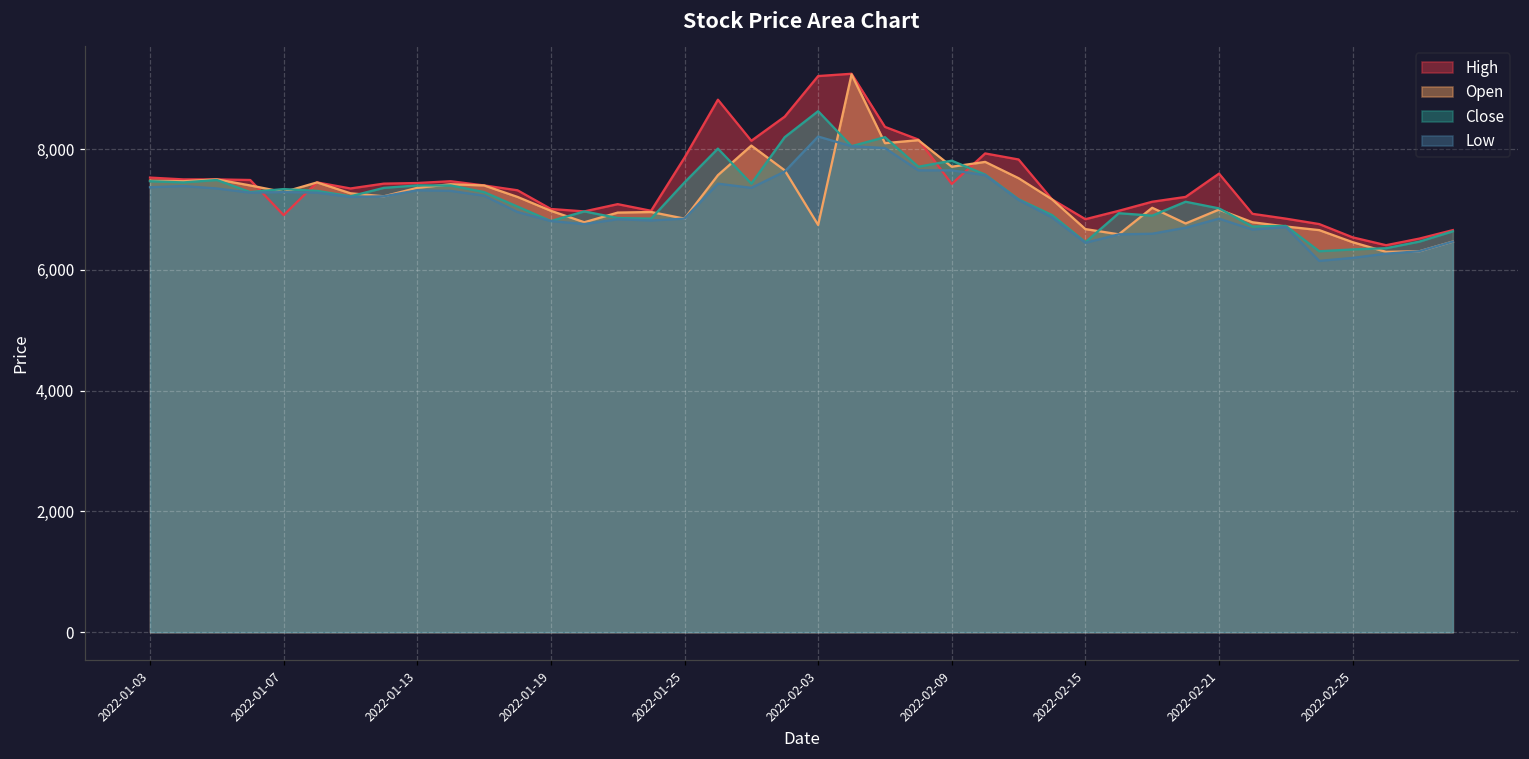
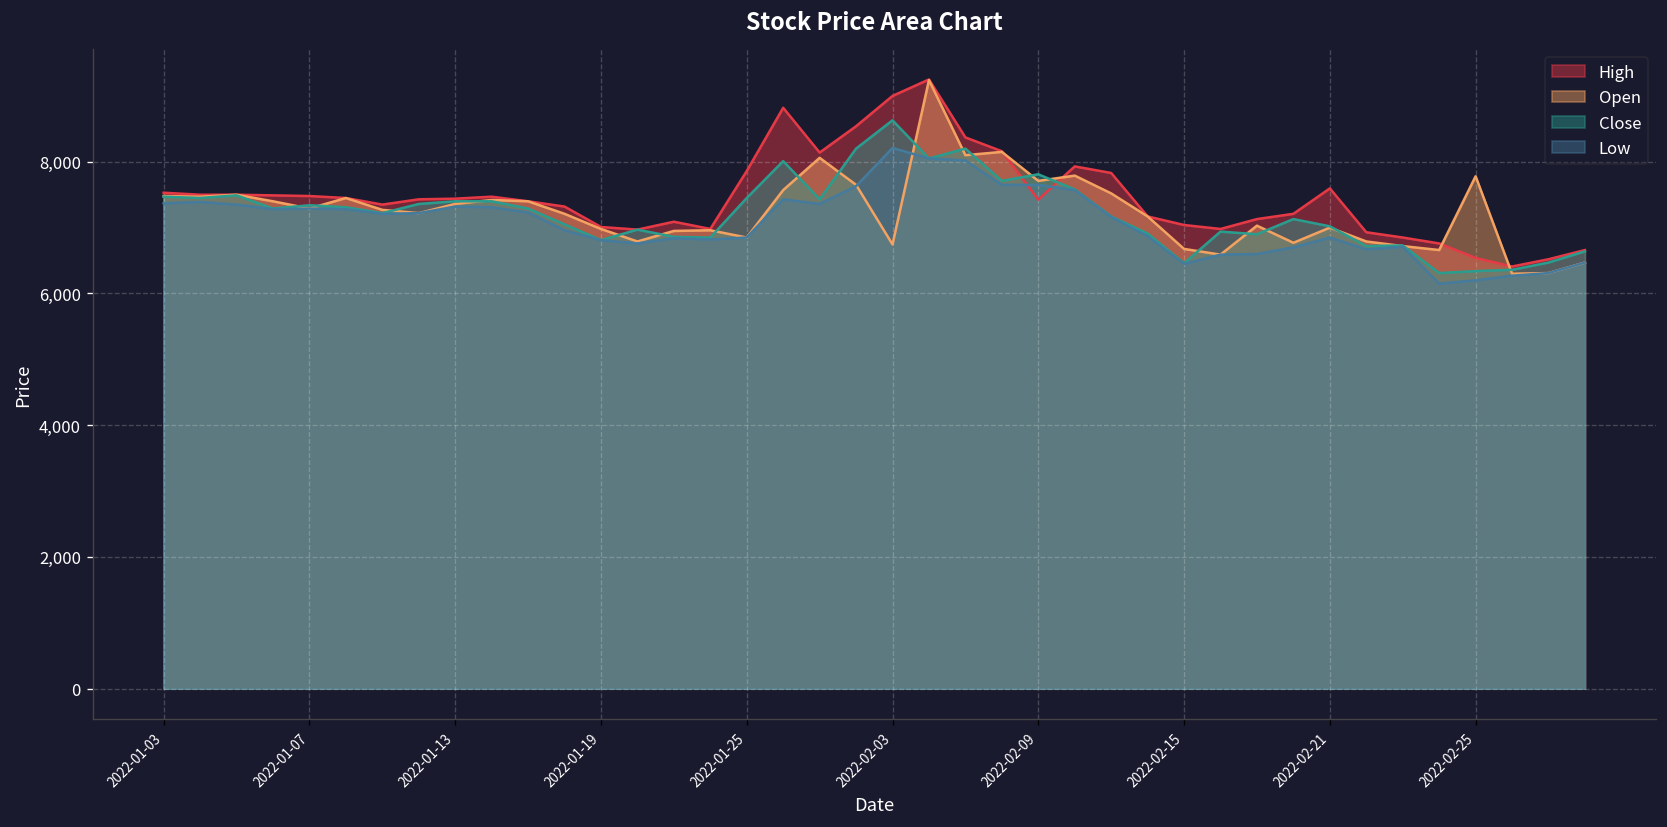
High, 2022-01-07: 6,900 -> 7,500
High, 2022-02-03: 9,200 -> 9,000
High, 2022-02-15: 6,800 -> 7,000
Open, 2022-02-25: 6,500 -> 7,800
